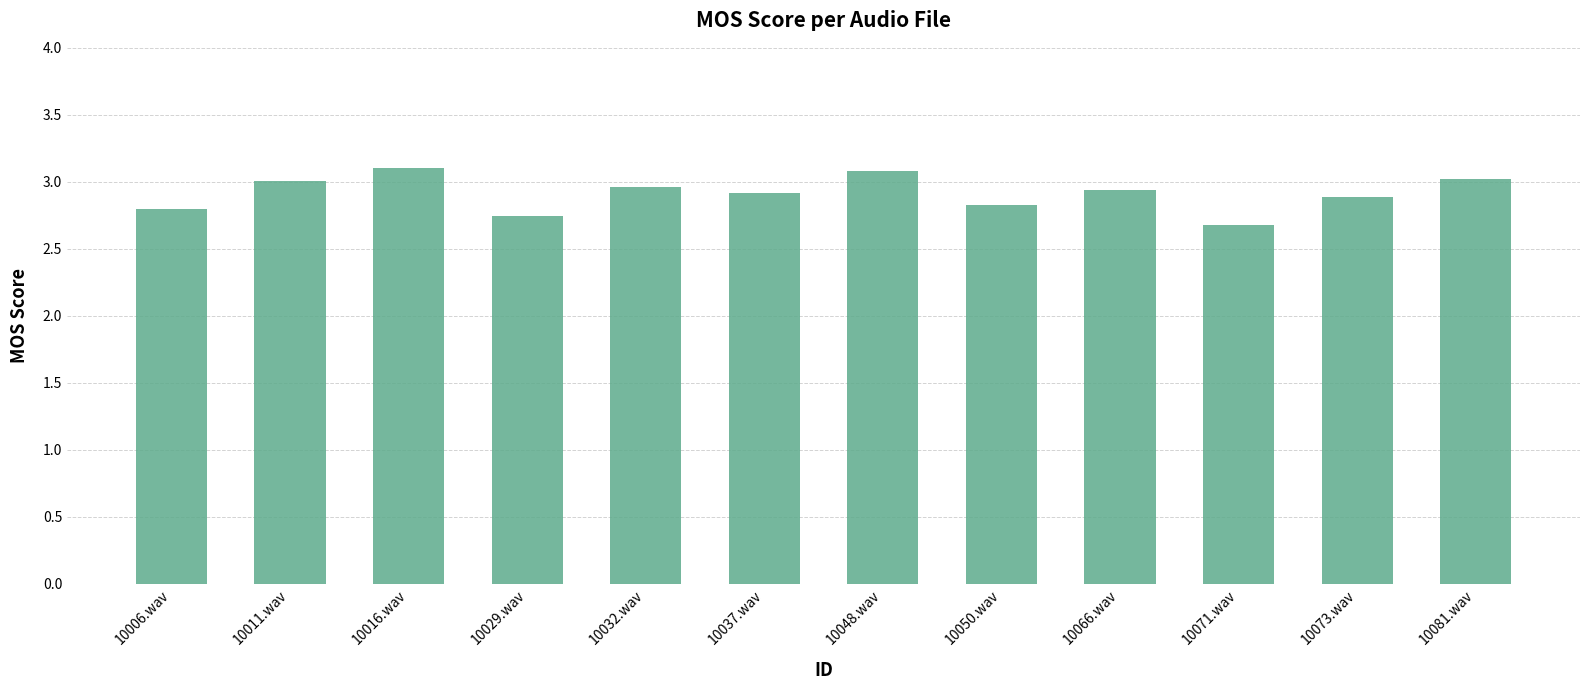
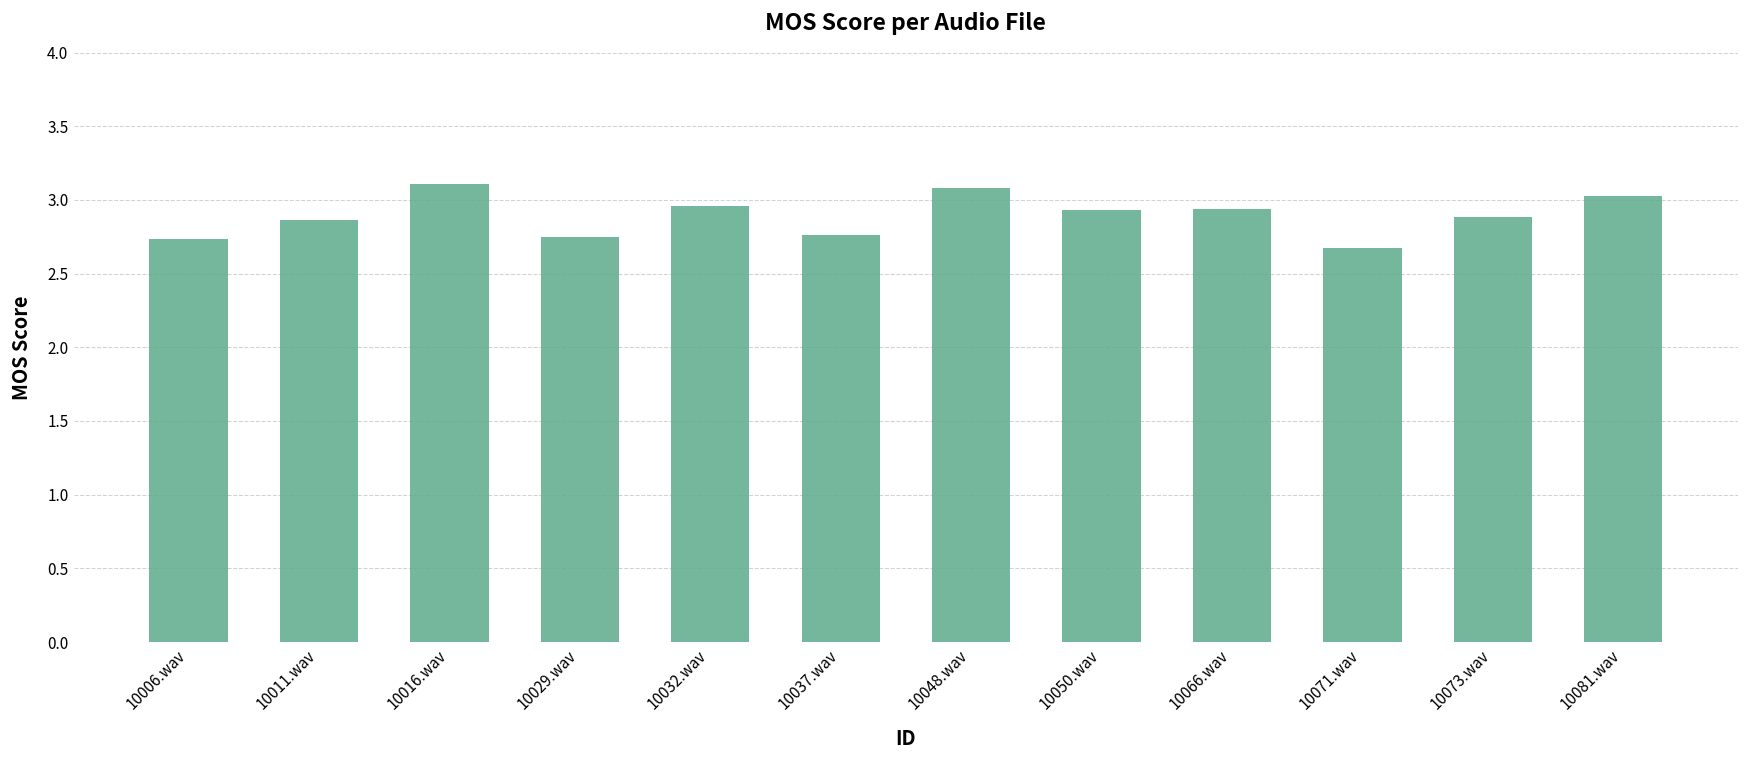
10006.wav: 2.80 -> 2.74
10011.wav: 3.00 -> 2.86
10037.wav: 2.92 -> 2.76
10050.wav: 2.83 -> 2.94
